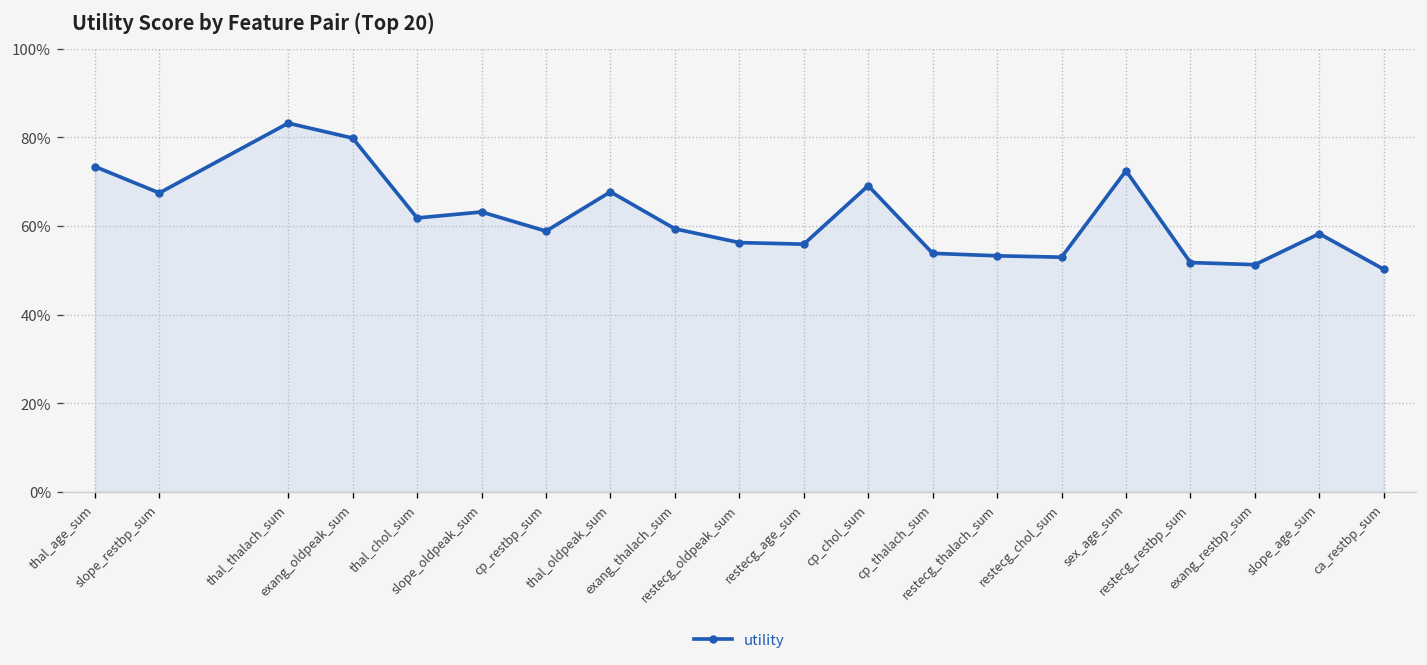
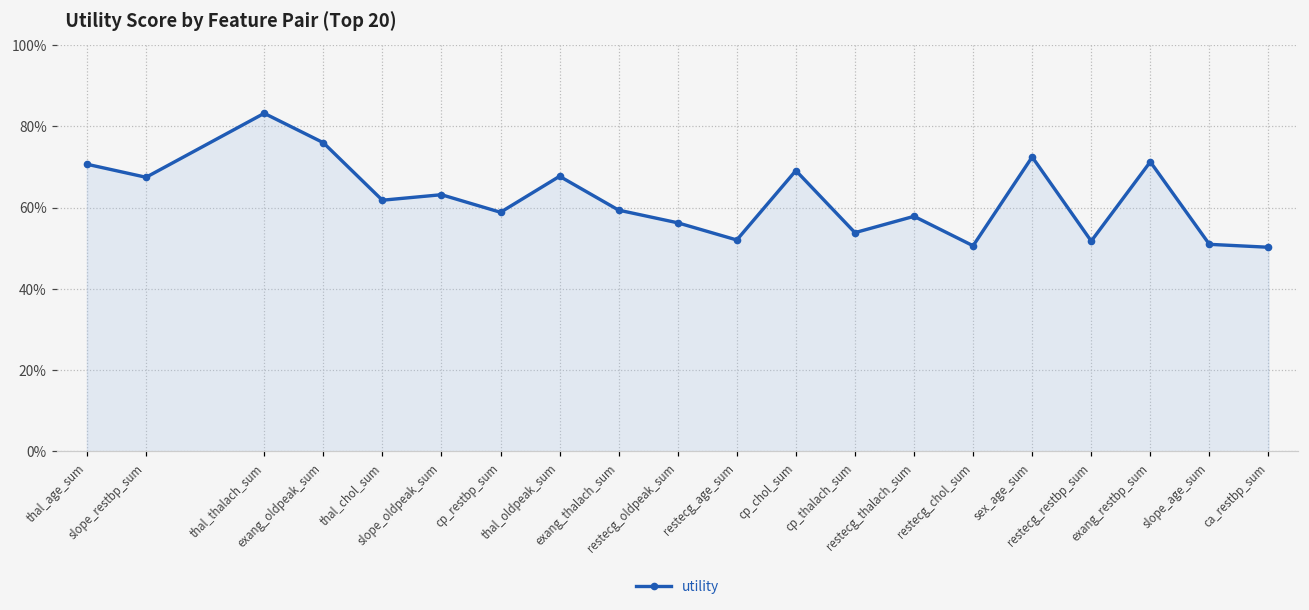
thal_age_sum: 73% -> 71%
exang_oldpeak_sum: 80% -> 76%
restecg_age_sum: 56% -> 52%
restecg_thalach_sum: 53% -> 58%
restecg_chol_sum: 53% -> 51%
exang_restbp_sum: 51% -> 71%
slope_age_sum: 58% -> 51%
